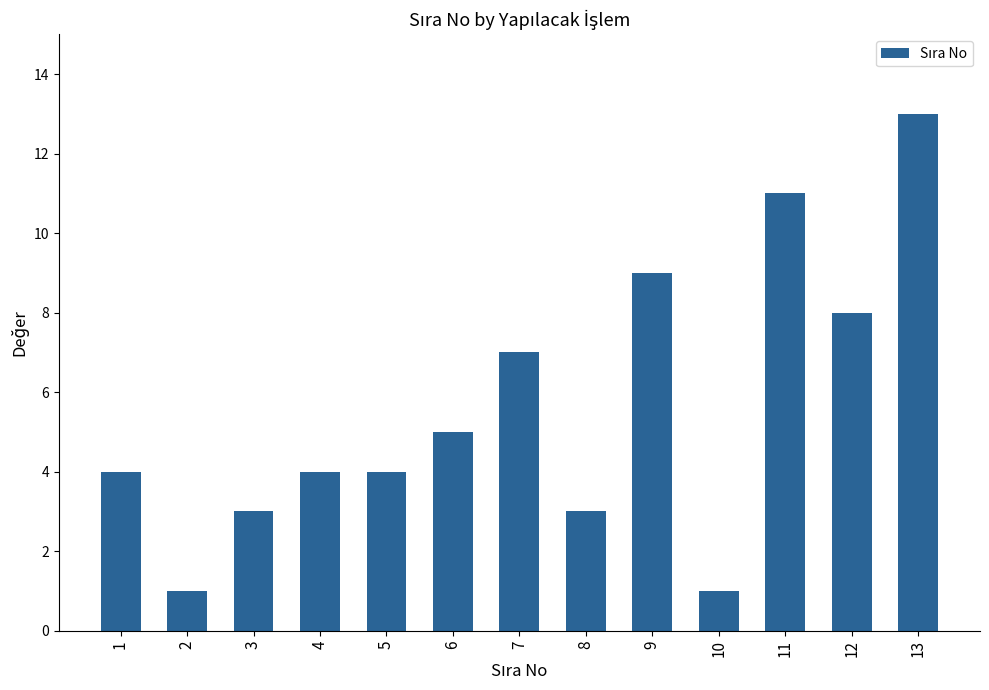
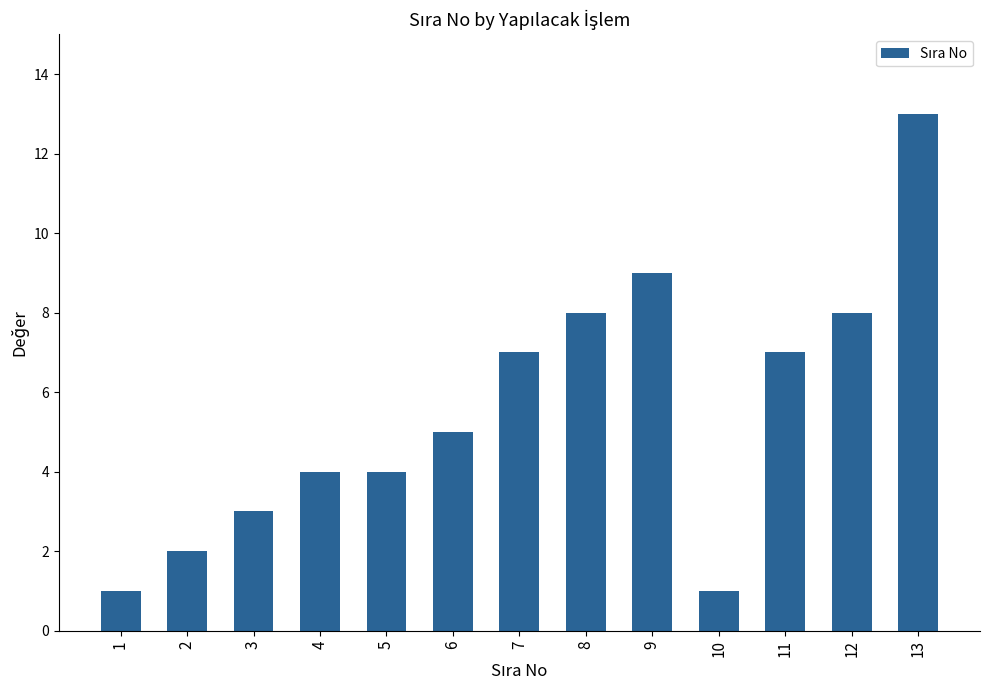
1: 4 -> 1
2: 1 -> 2
8: 3 -> 8
11: 11 -> 7
